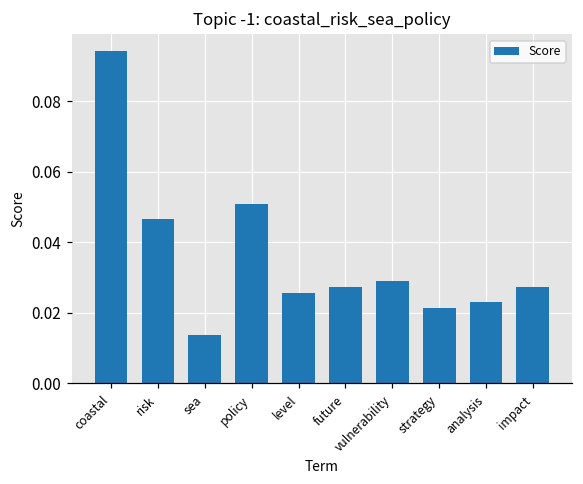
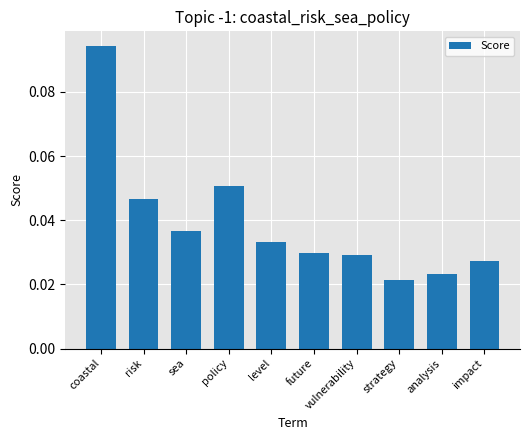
sea: 0.014 -> 0.037
level: 0.025 -> 0.033
future: 0.027 -> 0.030
